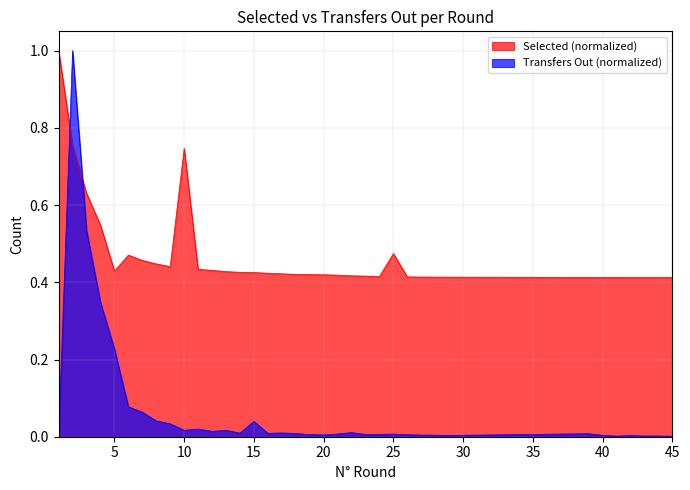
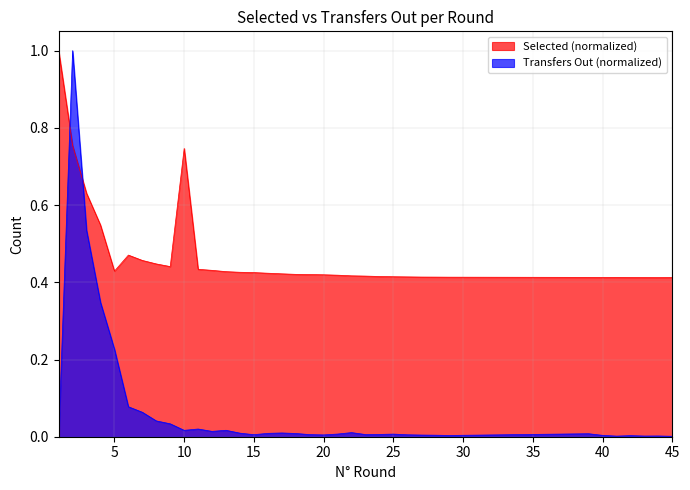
Transfers Out (normalized), 15: 0.04 -> 0.01
Selected (normalized), 25: 0.47 -> 0.41
